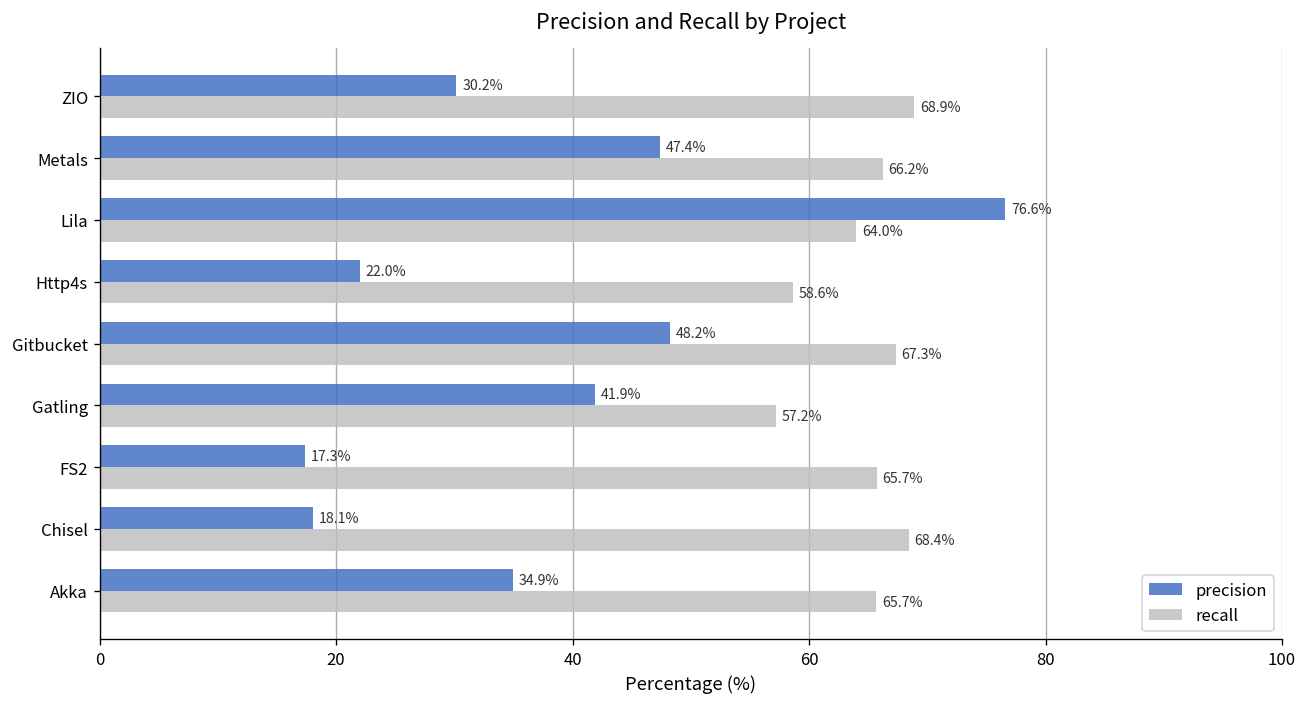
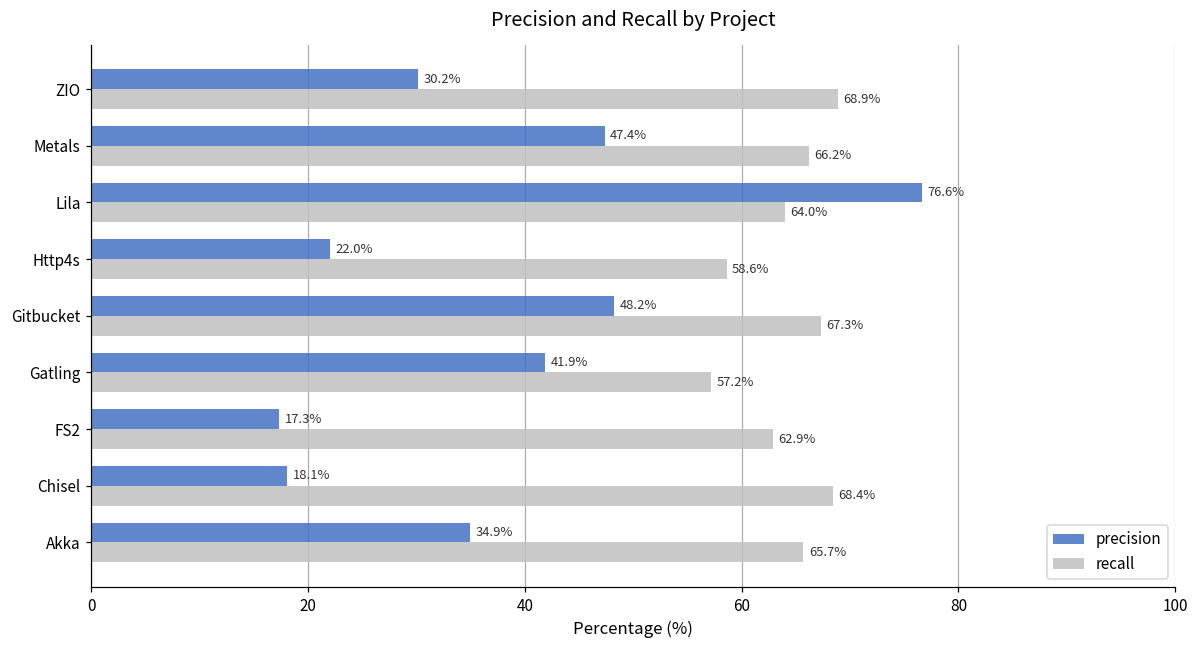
recall, FS2: 65.7% -> 62.9%
